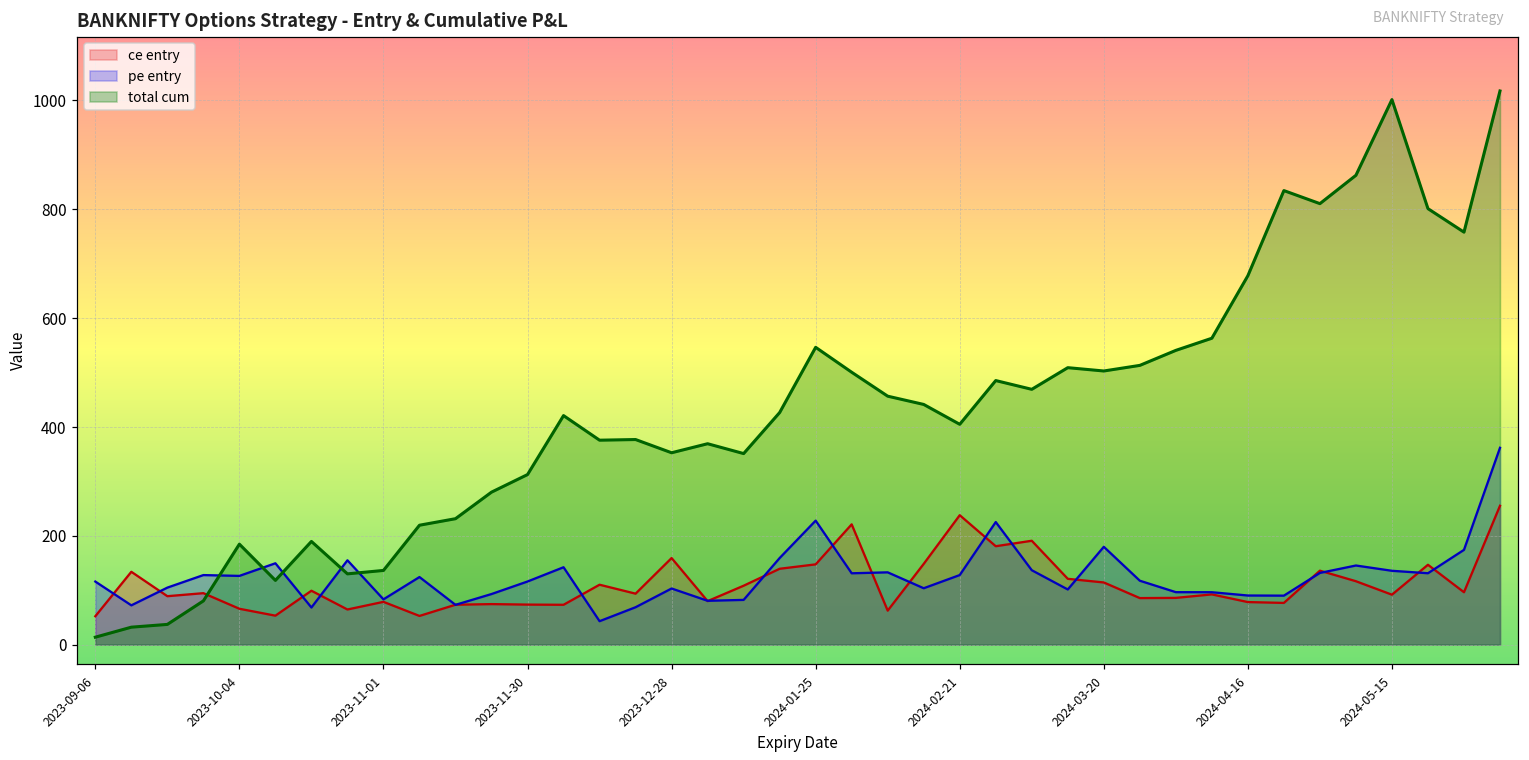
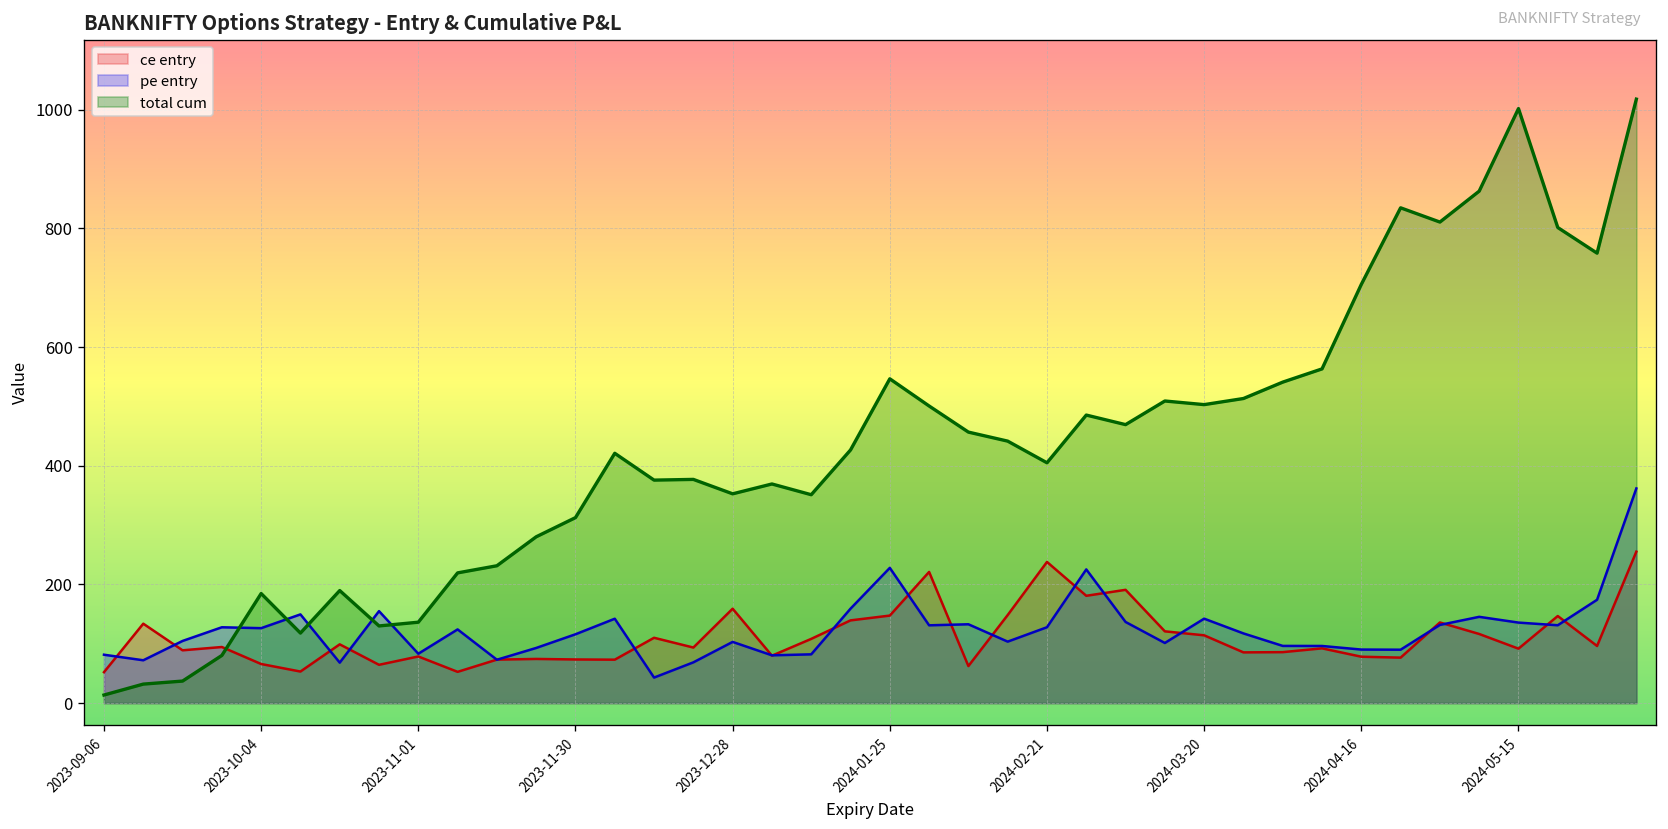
pe entry, 2023-09-06: 120 -> 80
pe entry, 2024-03-20: 180 -> 140
total cum, 2024-04-16: 680 -> 710
